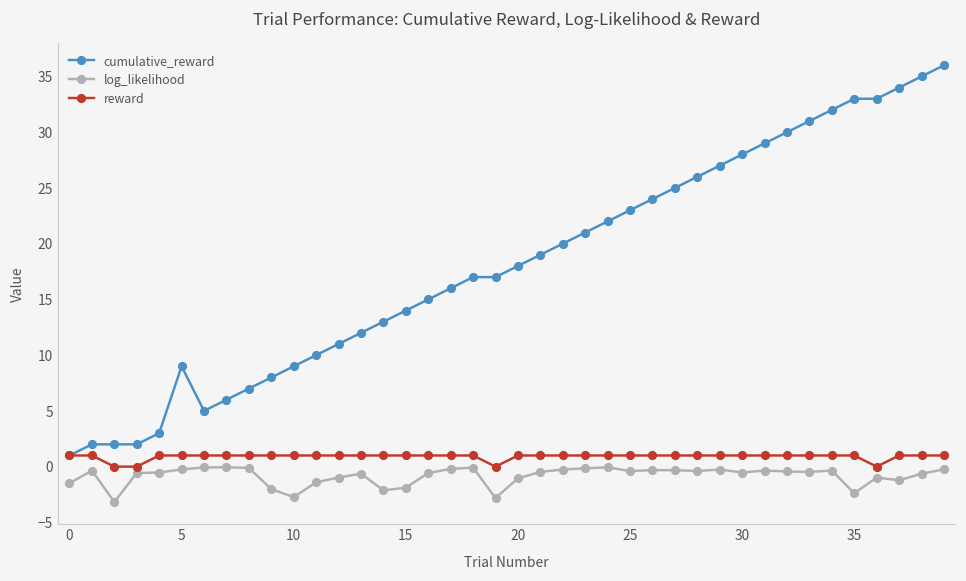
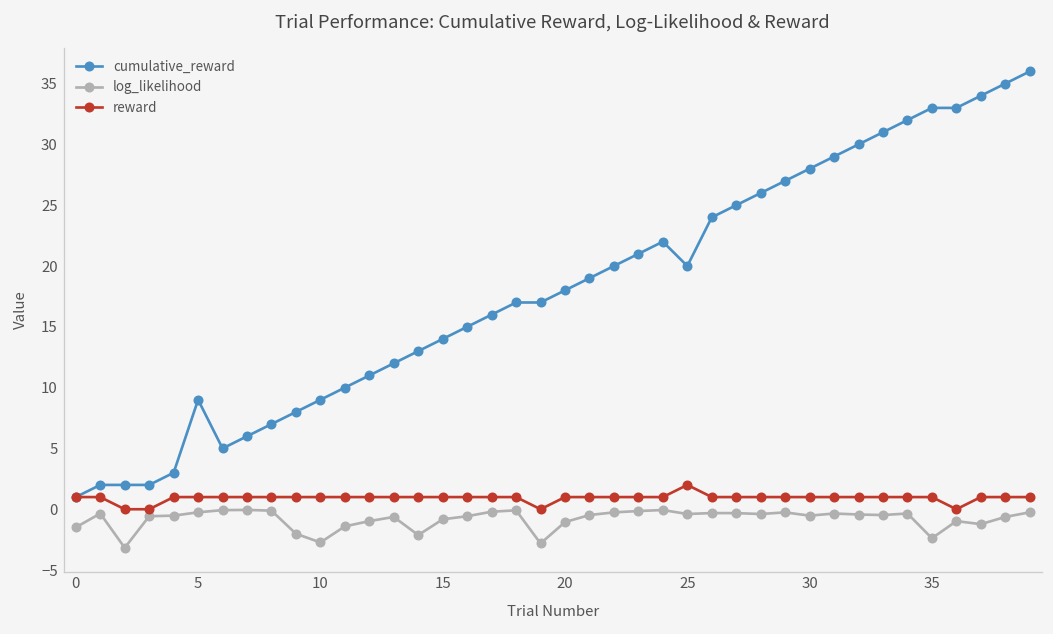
log_likelihood, 15: -1.9 -> -0.8
cumulative_reward, 25: 23 -> 20
reward, 25: 1 -> 2
